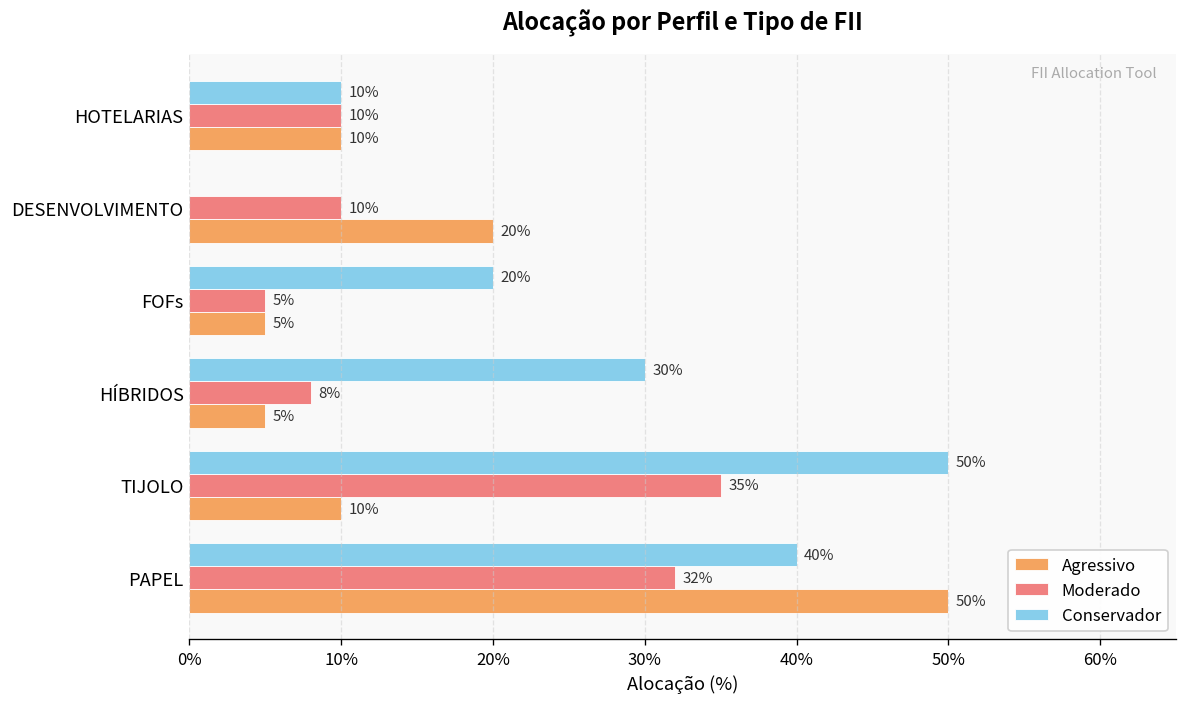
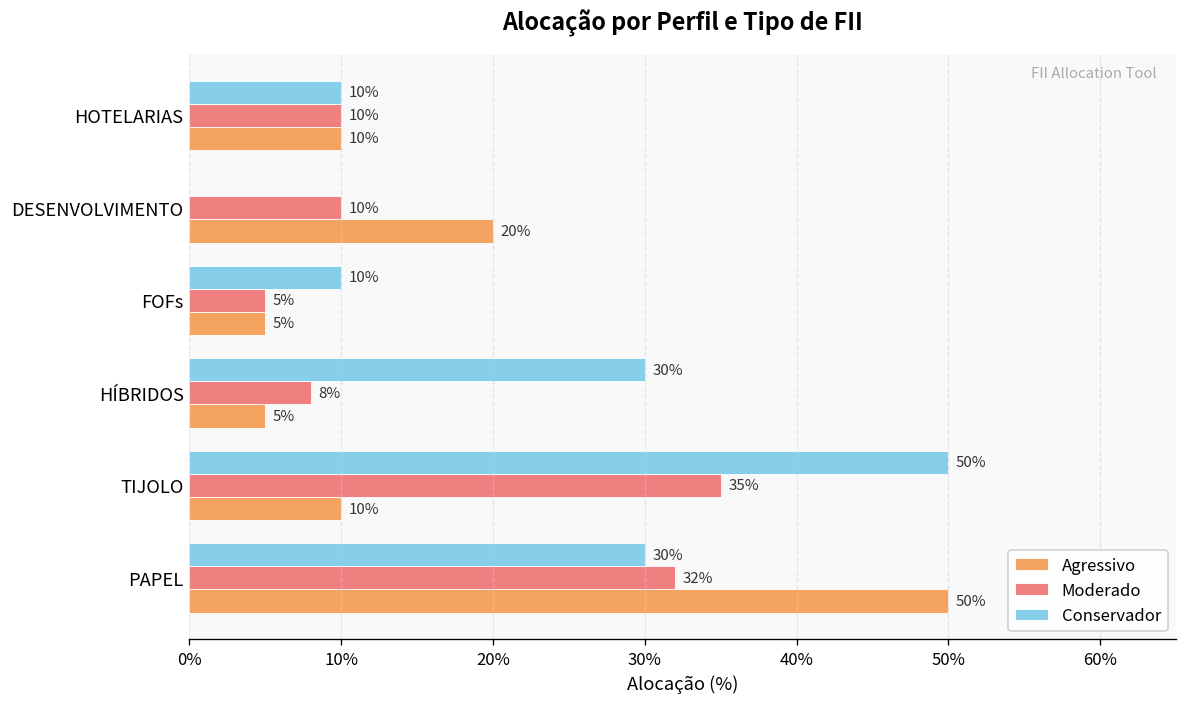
Conservador, FOFs: 20% -> 10%
Conservador, PAPEL: 40% -> 30%
